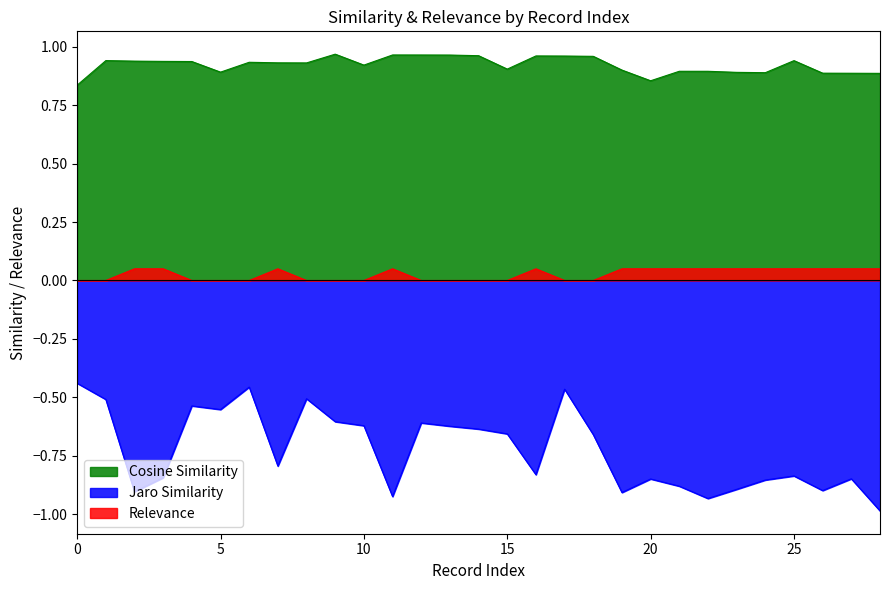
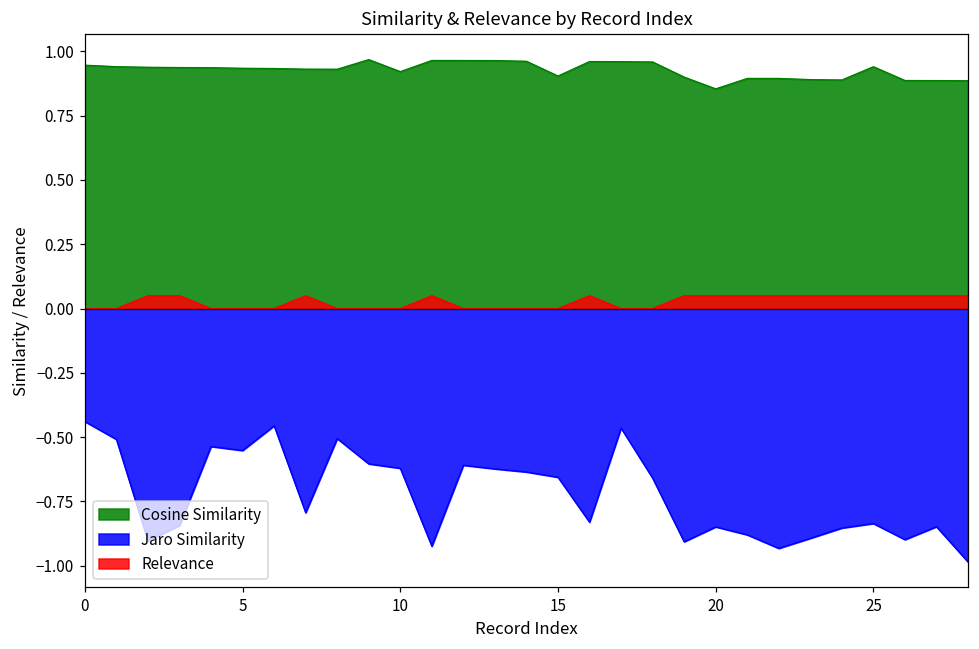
Cosine Similarity, 0: 0.84 -> 0.95
Cosine Similarity, 5: 0.89 -> 0.93
